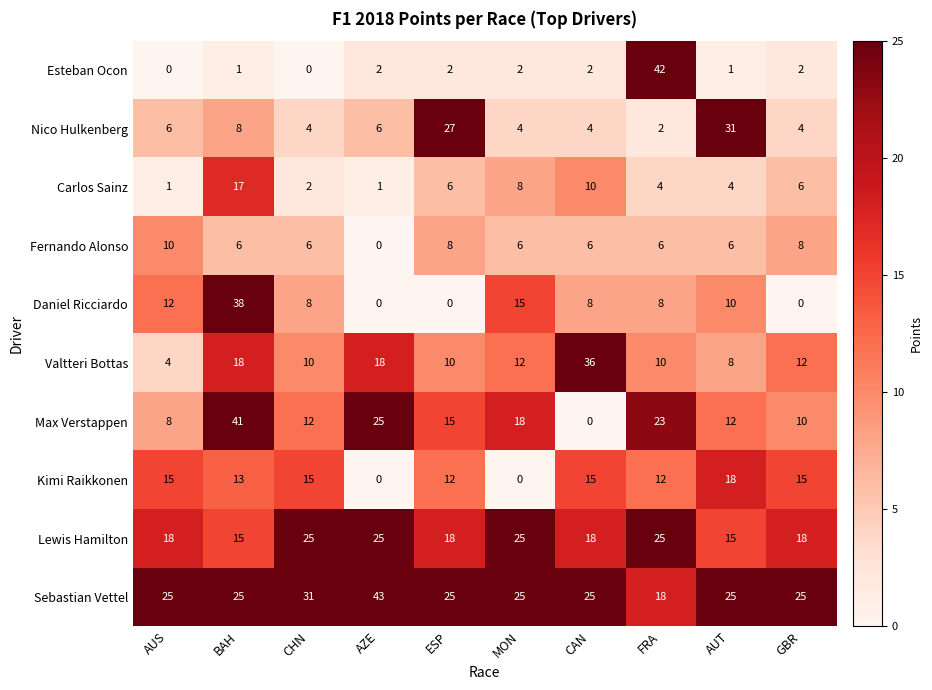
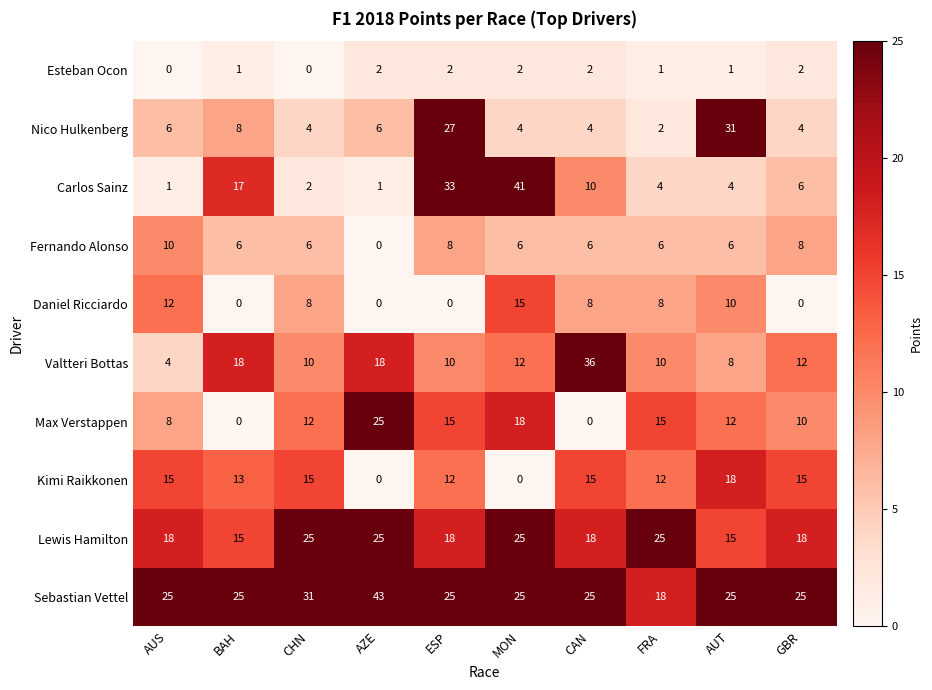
Esteban Ocon, FRA: 42 -> 1
Carlos Sainz, ESP: 6 -> 33
Carlos Sainz, MON: 8 -> 41
Daniel Ricciardo, BAH: 38 -> 0
Max Verstappen, BAH: 41 -> 0
Max Verstappen, FRA: 23 -> 15
